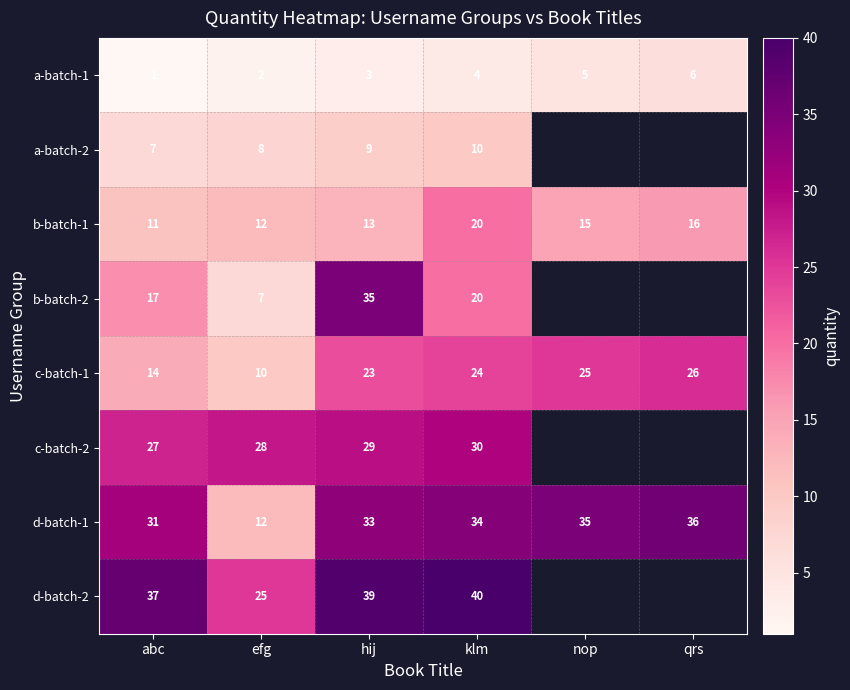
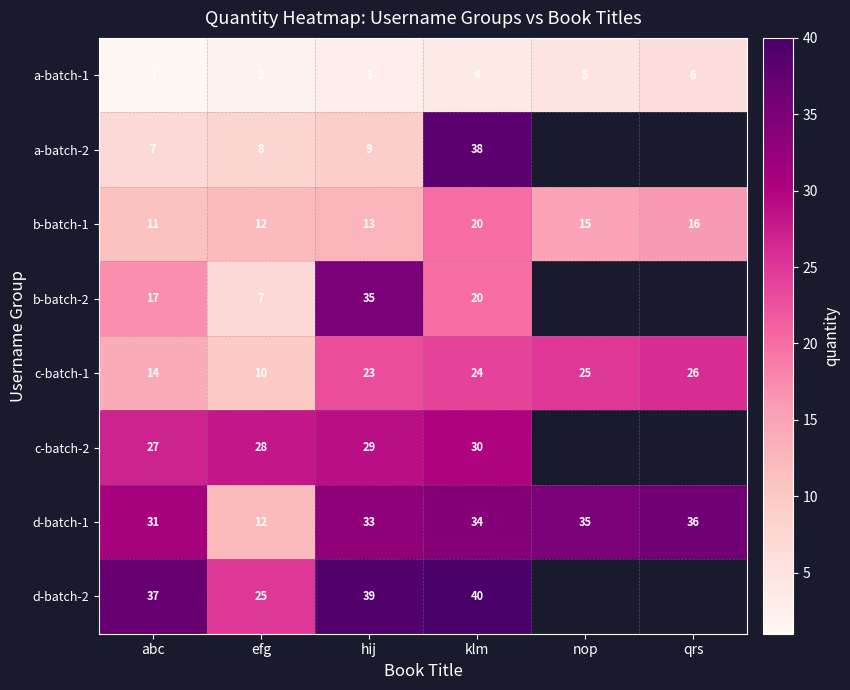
a-batch-2, klm: 10 -> 38
